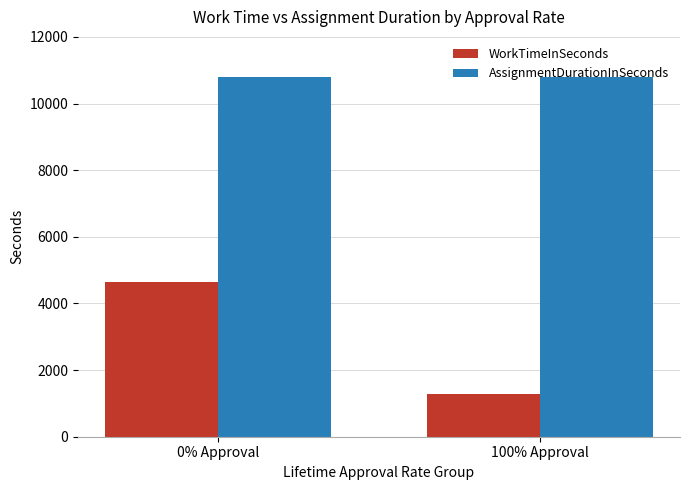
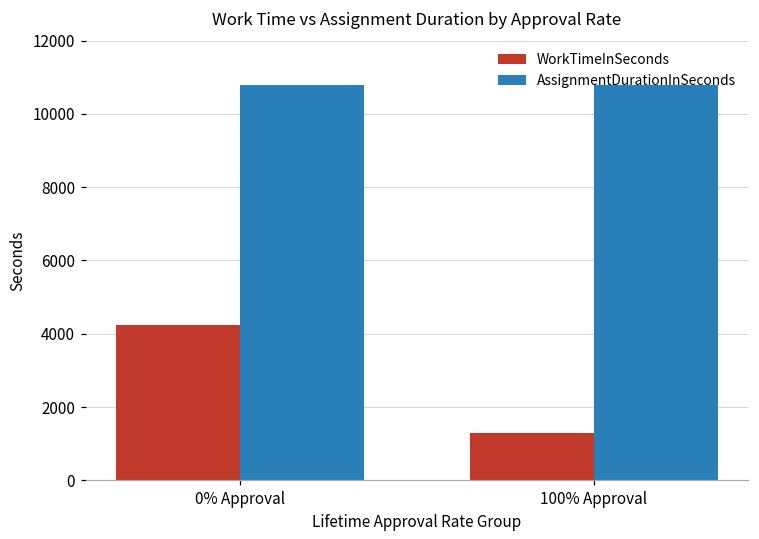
WorkTimeInSeconds, 0% Approval: 4600 -> 4200
